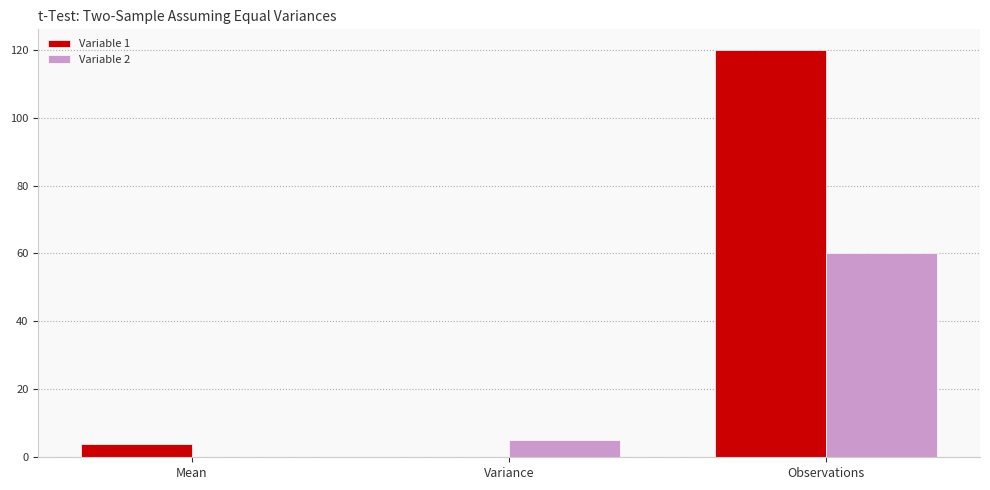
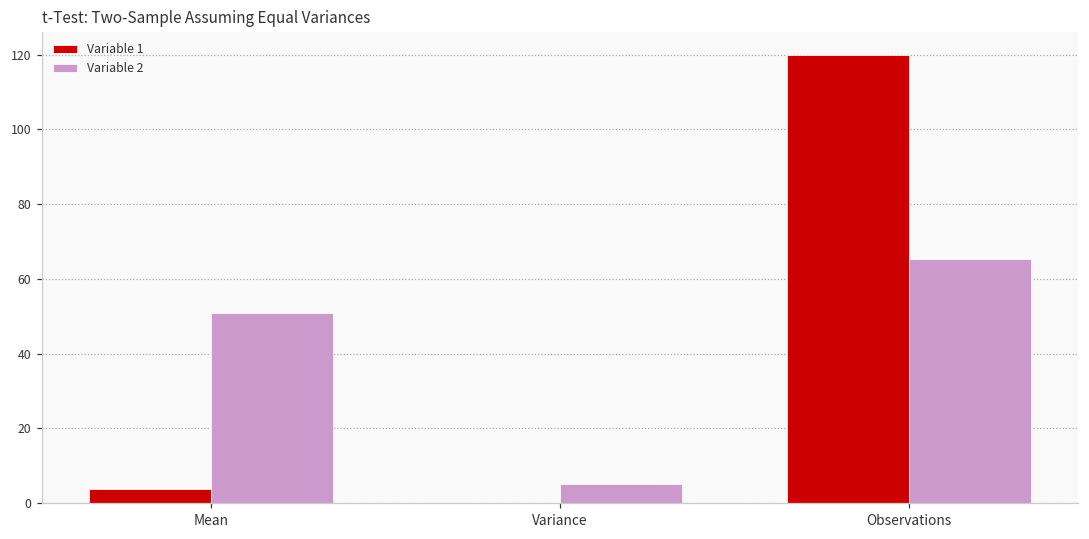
Variable 2, Mean: 0 -> 51
Variable 2, Observations: 60 -> 65
